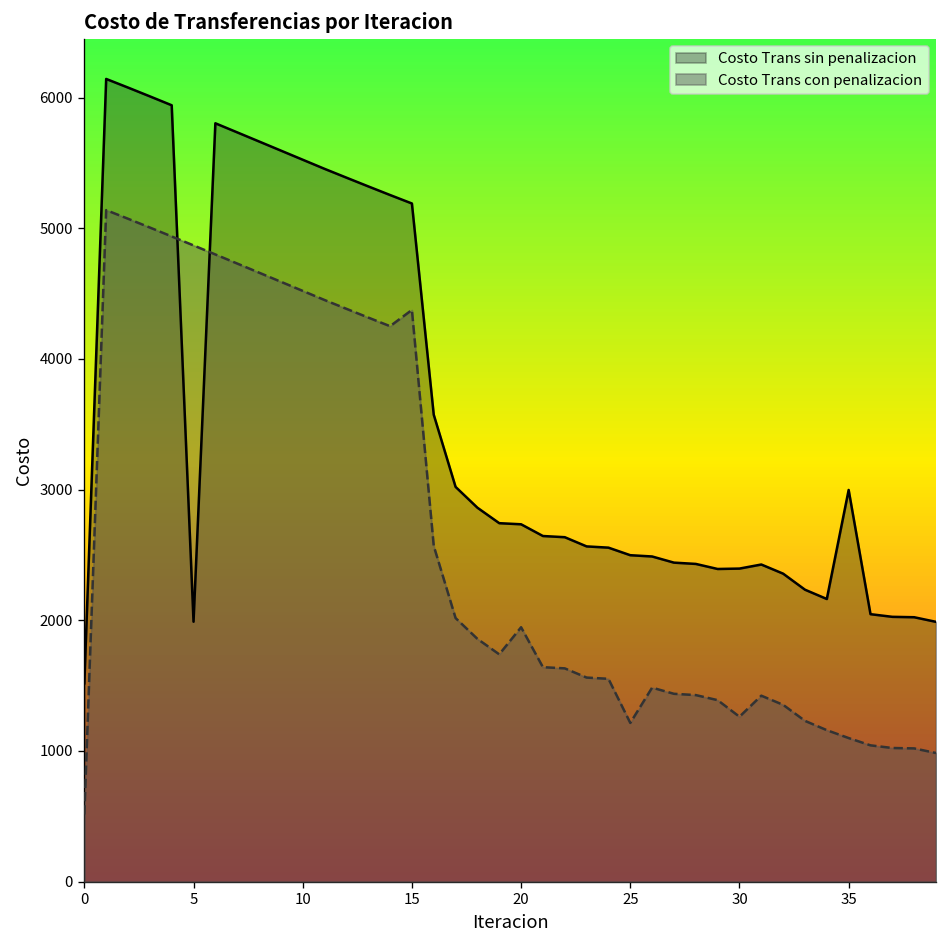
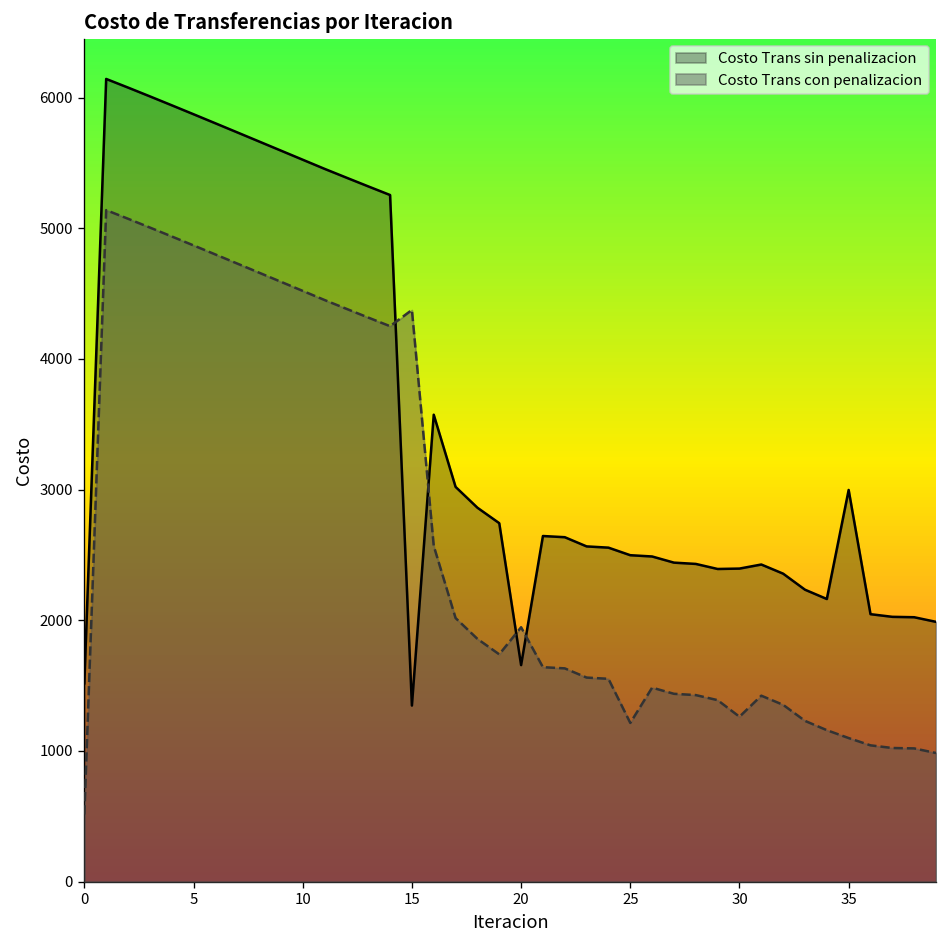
Costo Trans sin penalizacion, 5: 1990 -> 5870
Costo Trans sin penalizacion, 15: 5190 -> 1350
Costo Trans sin penalizacion, 20: 2730 -> 1660
